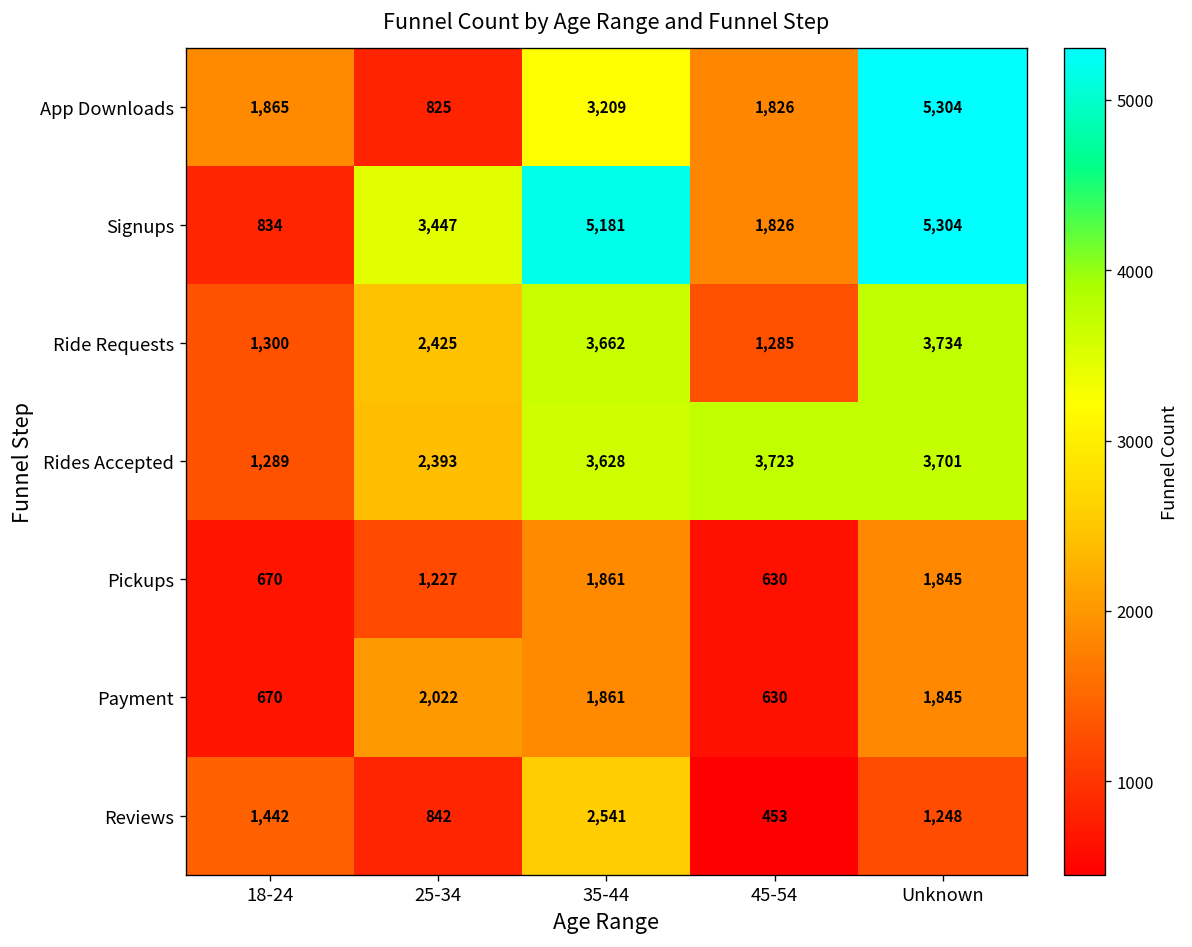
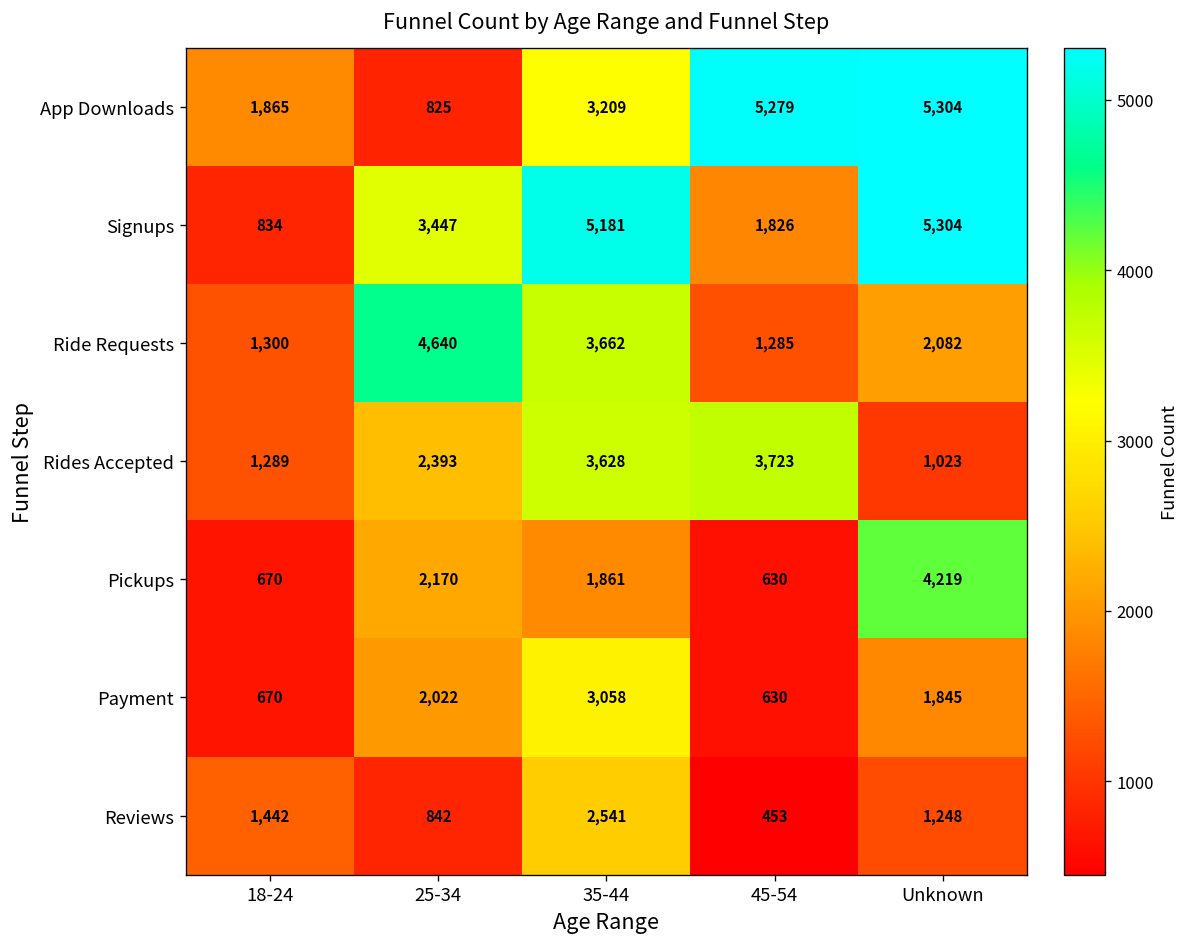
App Downloads, 45-54: 1,826 -> 5,279
Ride Requests, 25-34: 2,425 -> 4,640
Ride Requests, Unknown: 3,734 -> 2,082
Rides Accepted, Unknown: 3,701 -> 1,023
Pickups, 25-34: 1,227 -> 2,170
Pickups, Unknown: 1,845 -> 4,219
Payment, 35-44: 1,861 -> 3,058
